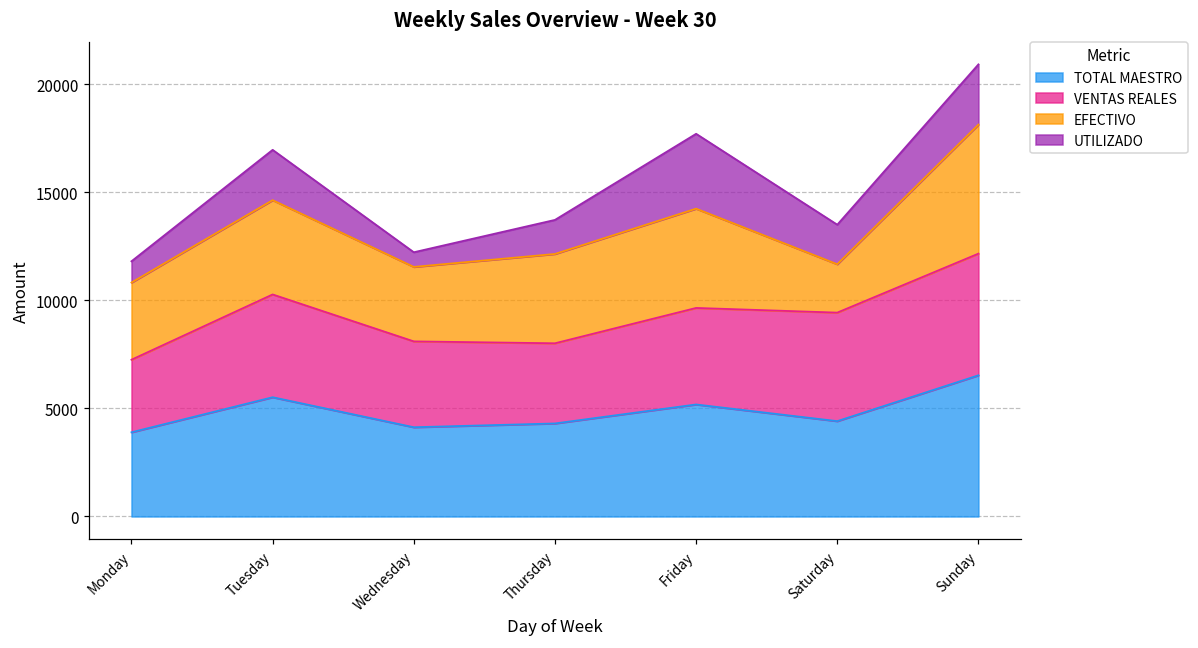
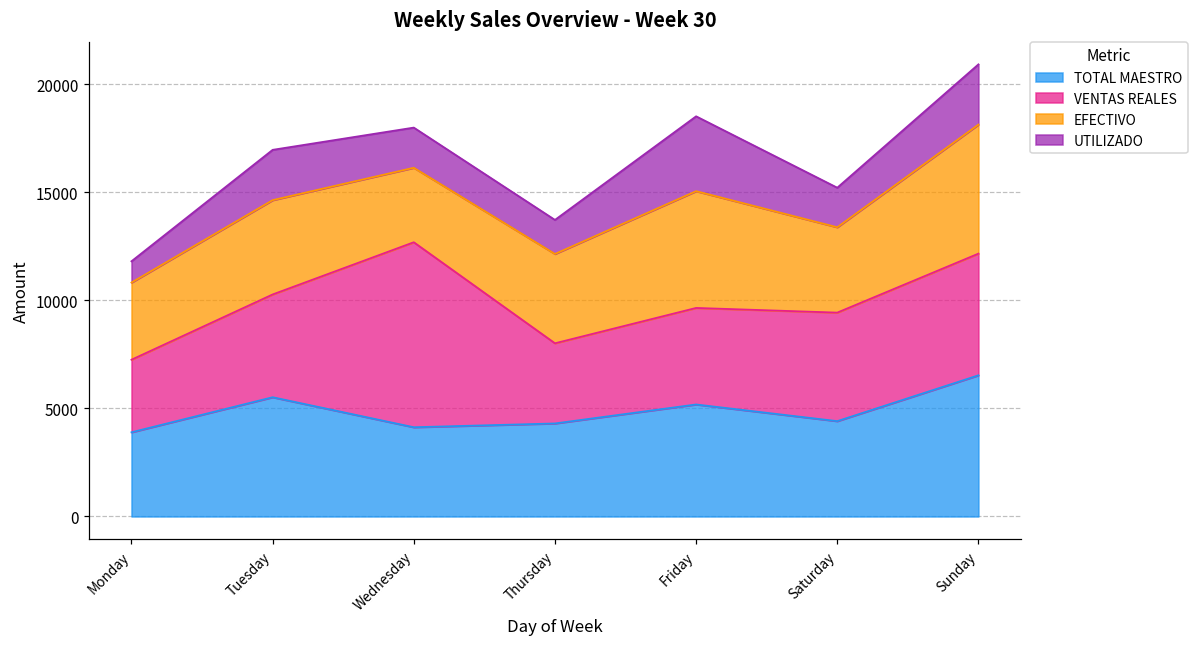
VENTAS REALES, Wednesday: 4000 -> 8600
UTILIZADO, Wednesday: 700 -> 1900
EFECTIVO, Friday: 4600 -> 5400
EFECTIVO, Saturday: 2200 -> 3900
